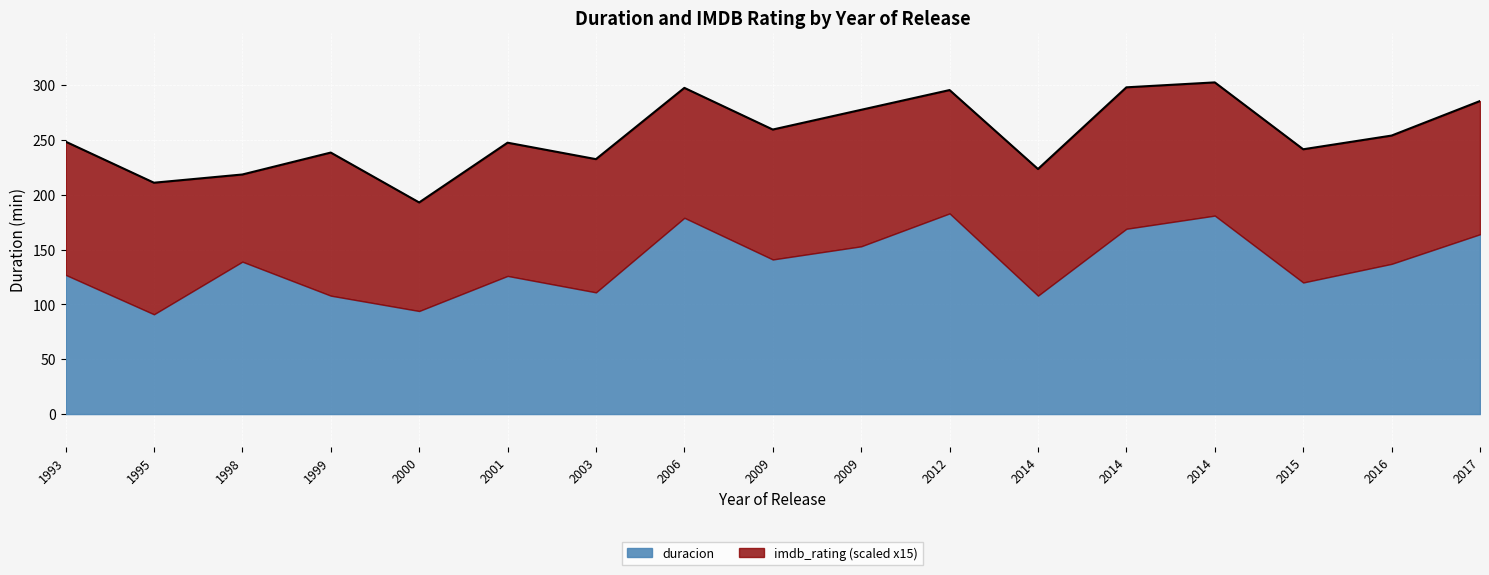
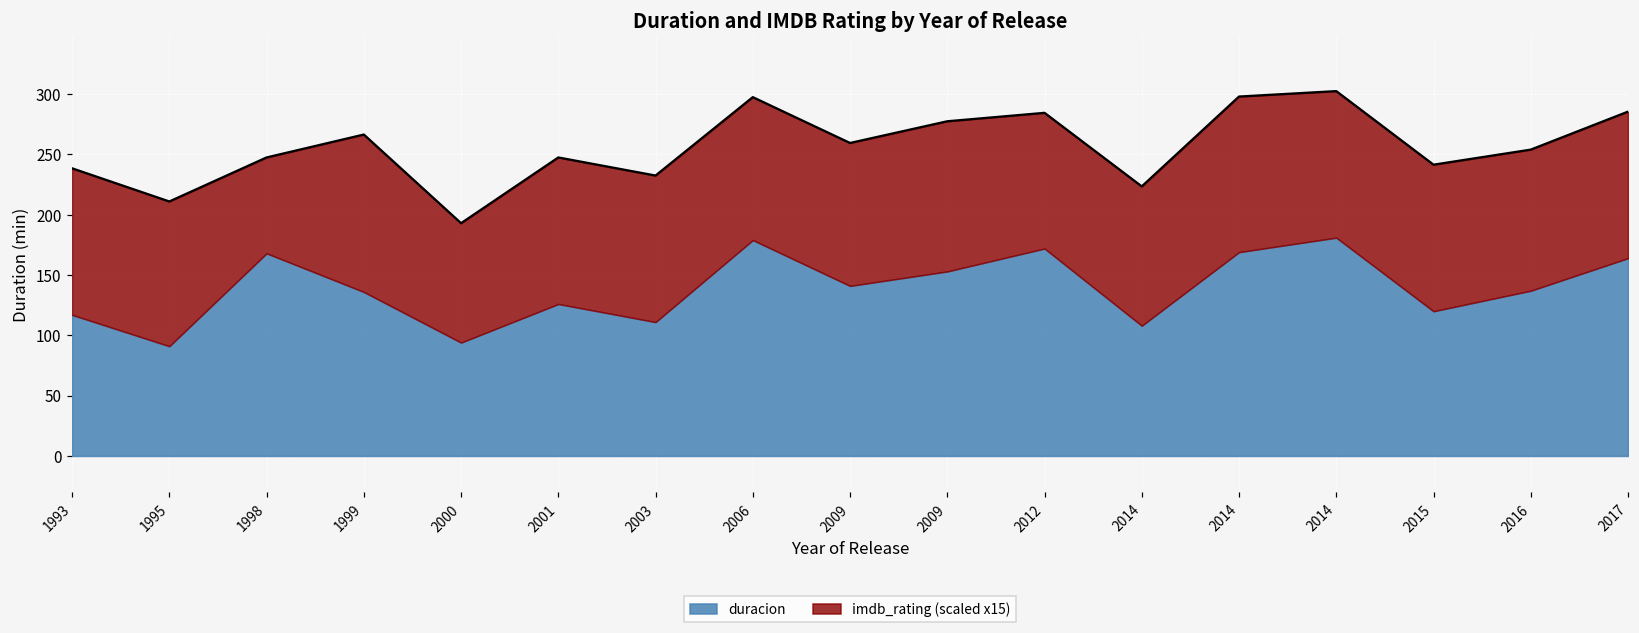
duracion, 1993: 127 -> 117
duracion, 1998: 139 -> 168
duracion, 1999: 108 -> 136
duracion, 2012: 183 -> 172
